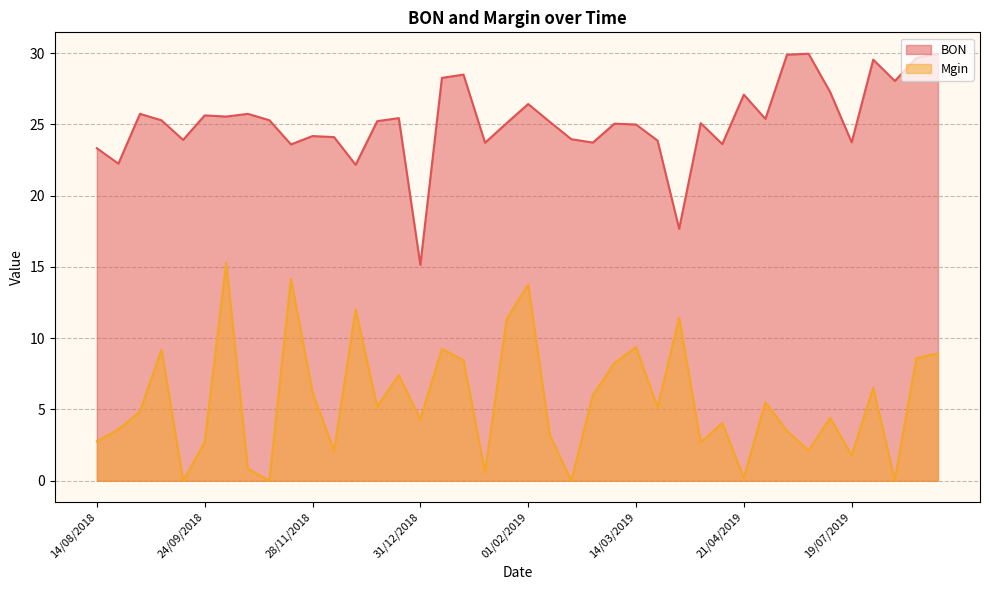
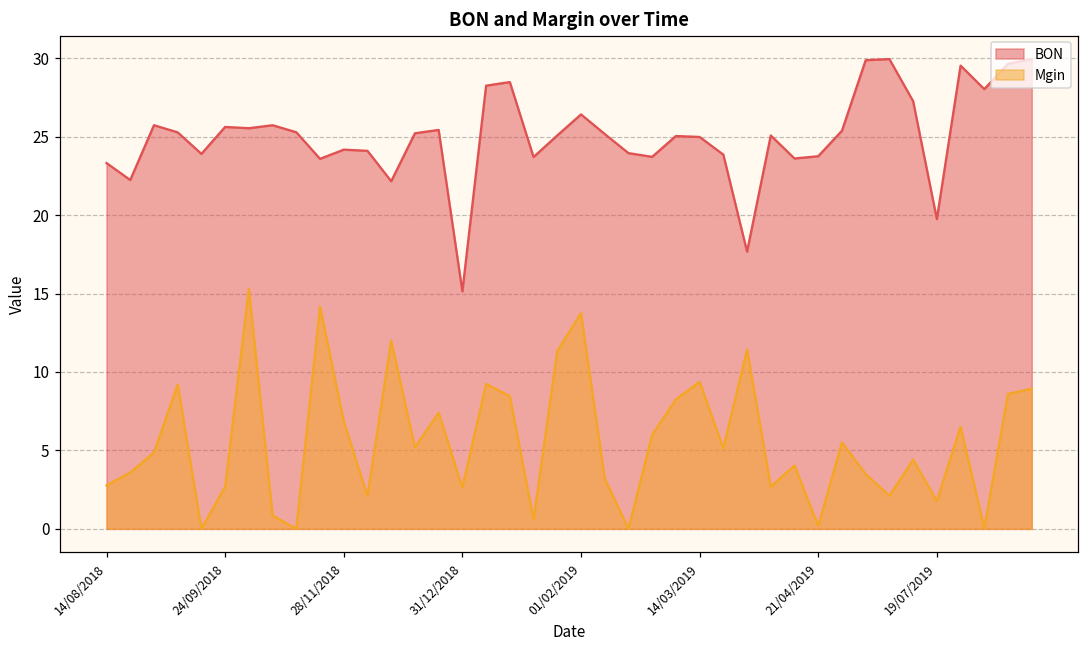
Mgin, 28/11/2018: 6.2 -> 6.9
Mgin, 31/12/2018: 4.3 -> 2.6
BON, 21/04/2019: 27.1 -> 23.8
BON, 19/07/2019: 23.7 -> 19.8
